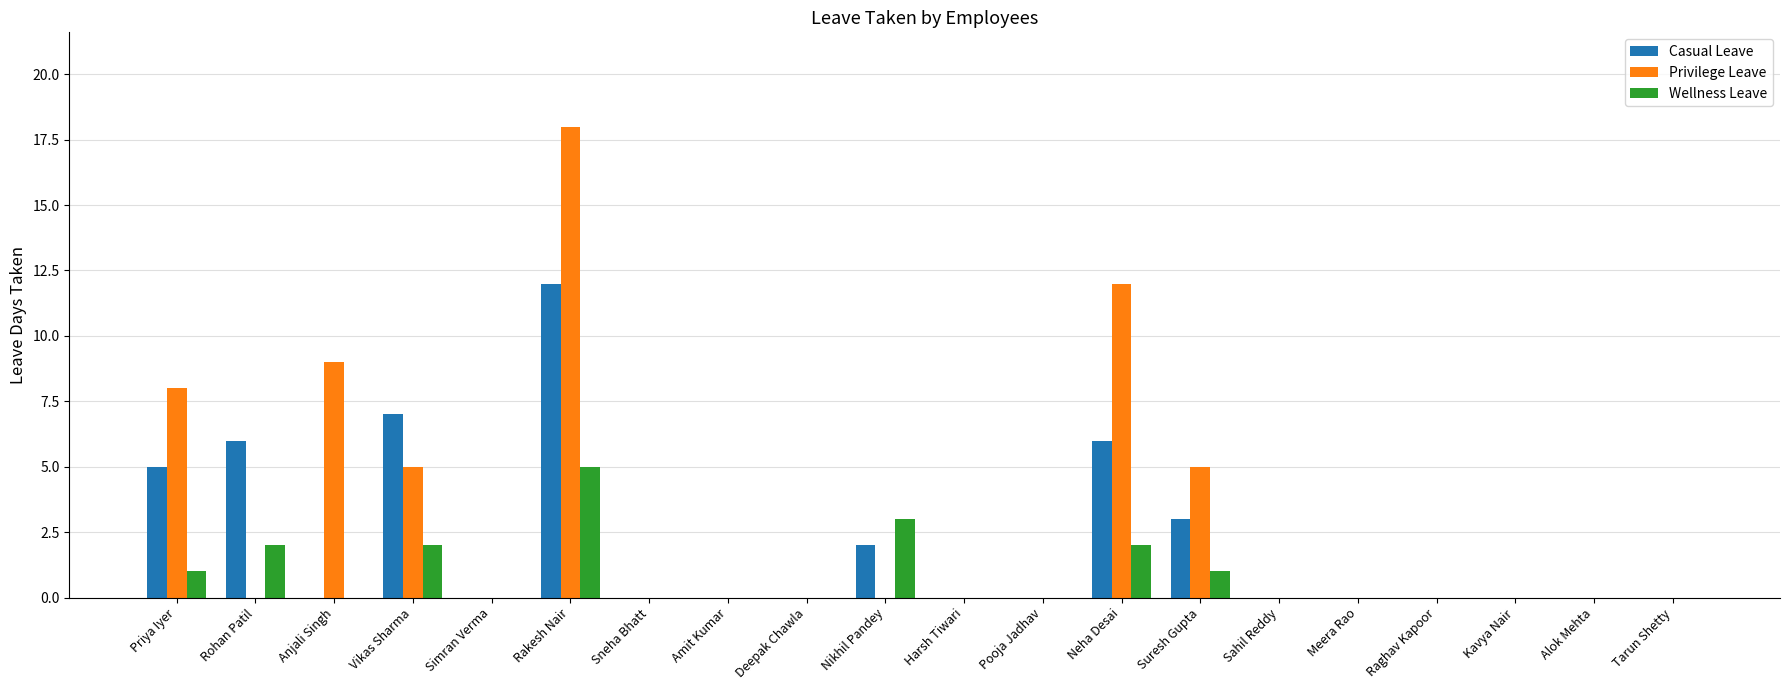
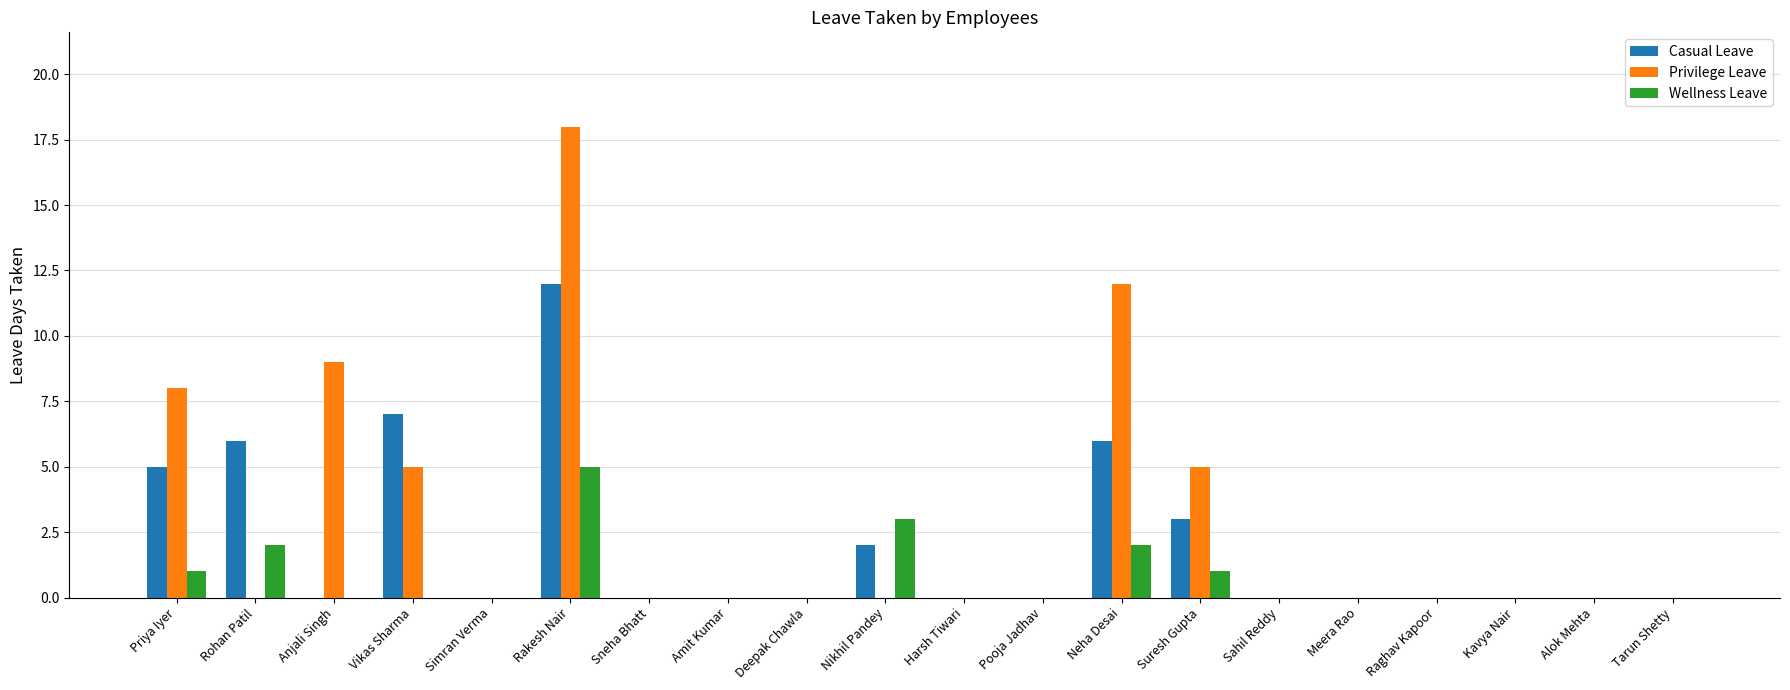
Wellness Leave, Vikas Sharma: 2 -> 0
